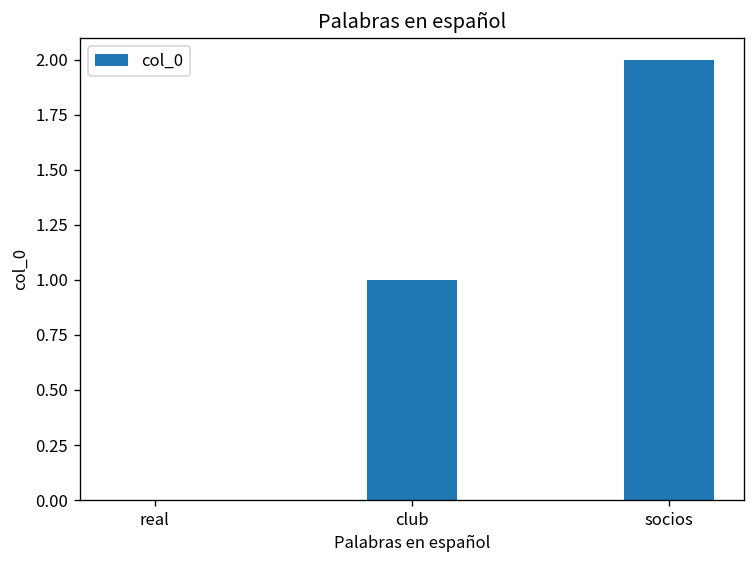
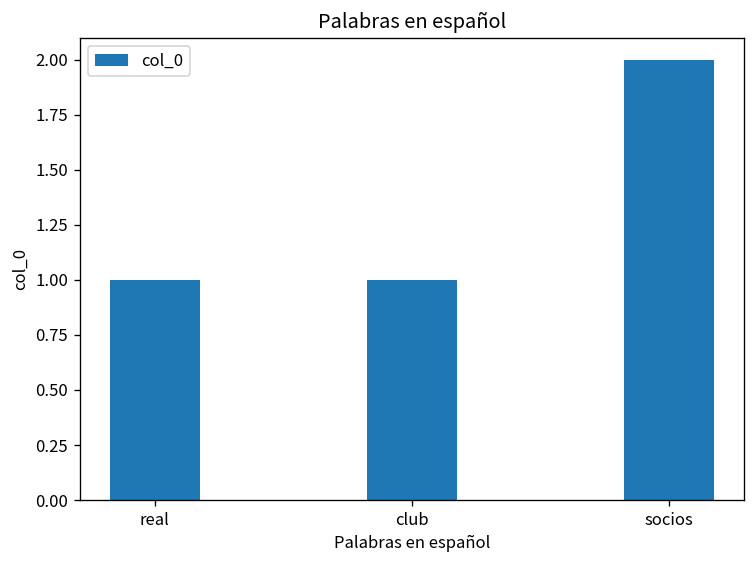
real: 0 -> 1
